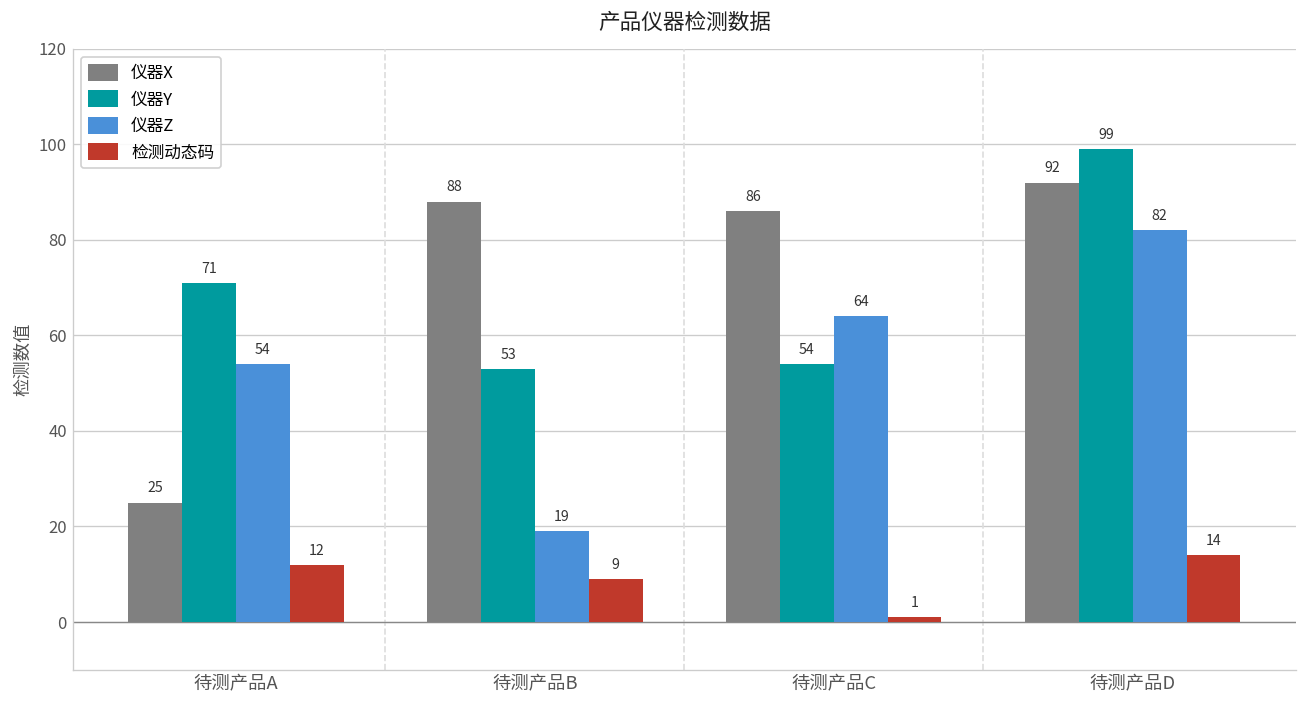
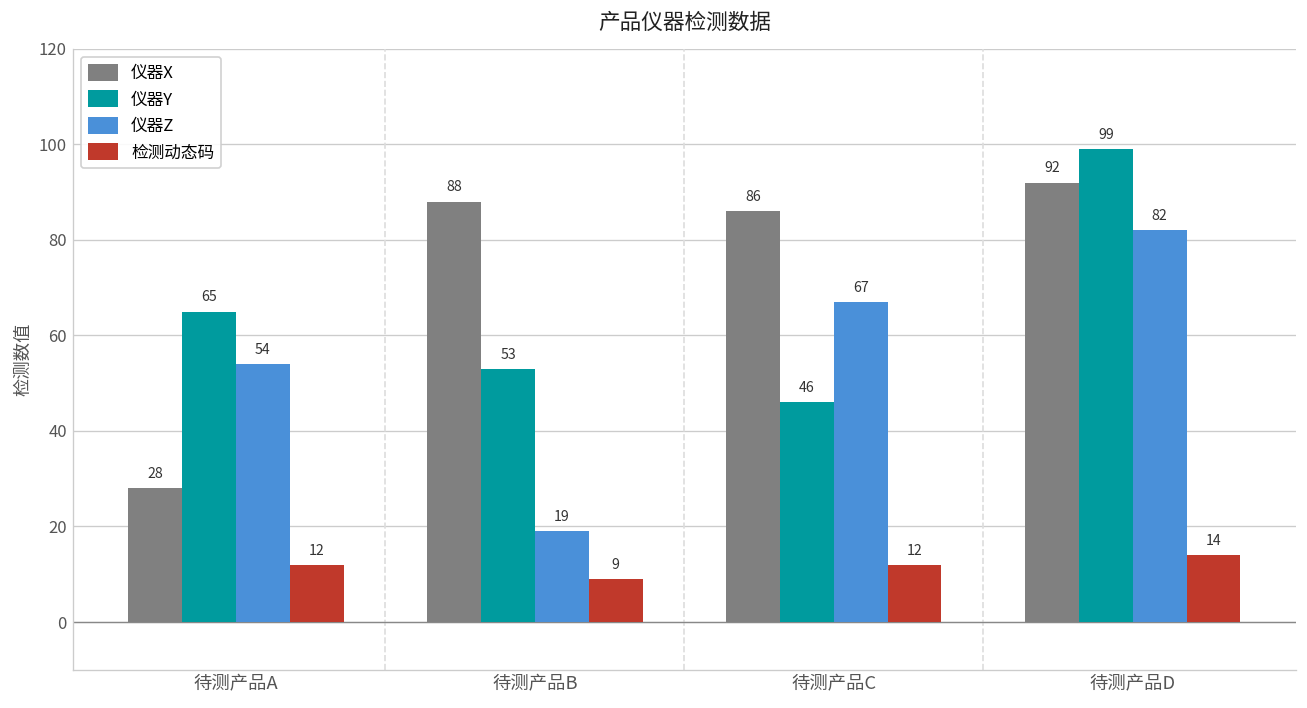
仪器X, 待测产品A: 25 -> 28
仪器Y, 待测产品A: 71 -> 65
仪器Y, 待测产品C: 54 -> 46
仪器Z, 待测产品C: 64 -> 67
检测动态码, 待测产品C: 1 -> 12
